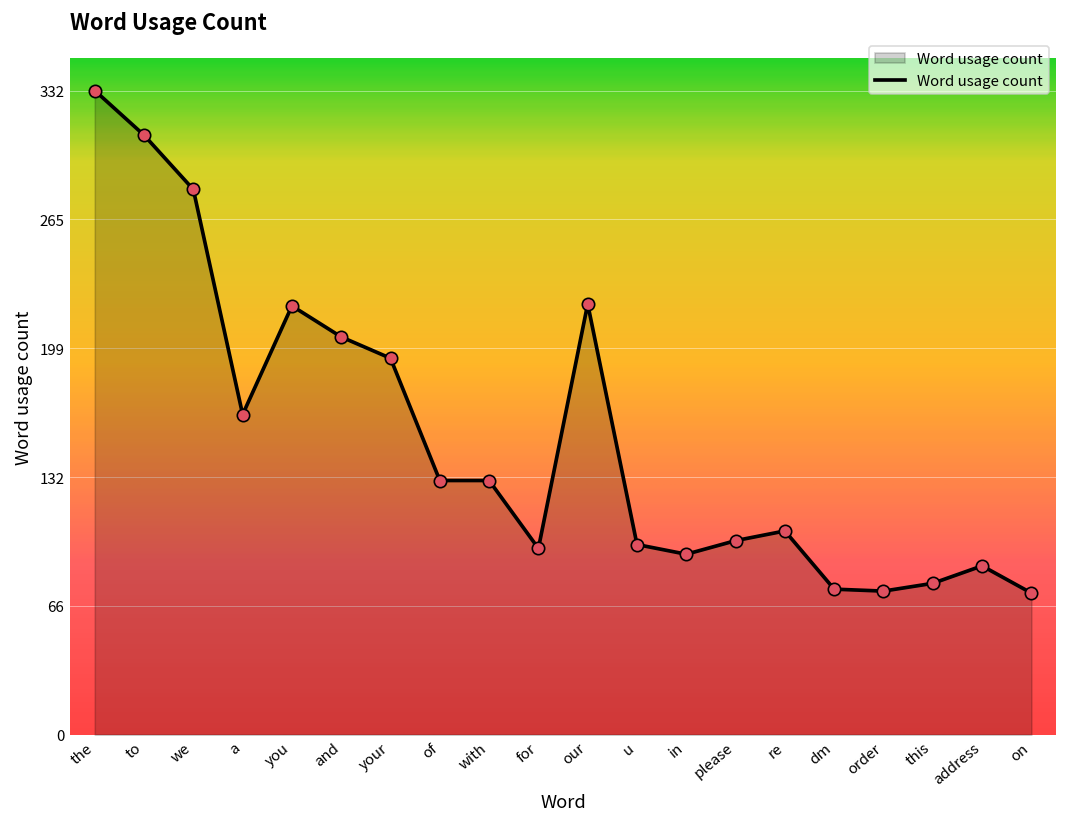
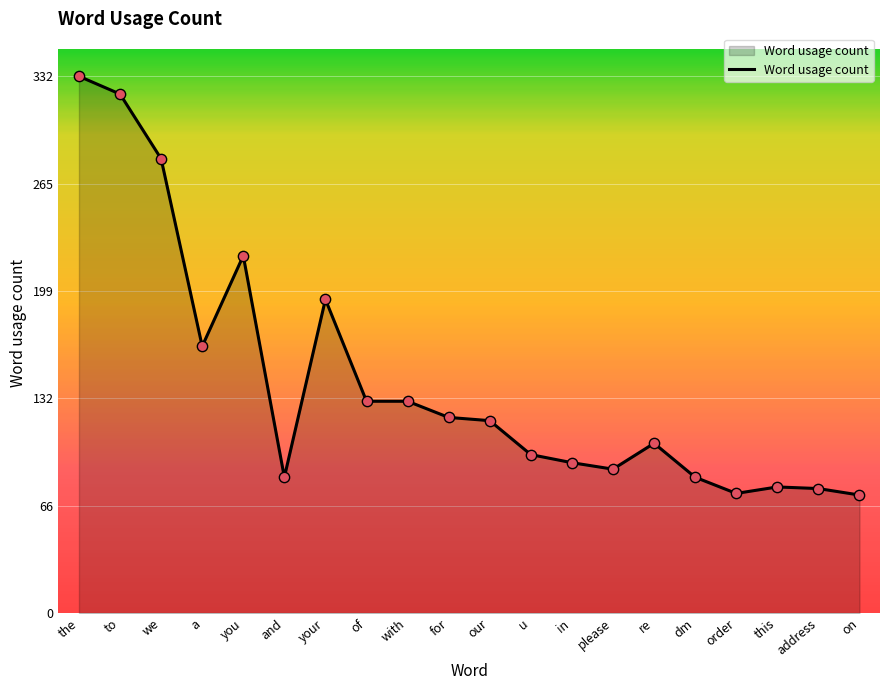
to: 309 -> 321
and: 205 -> 84
for: 96 -> 121
our: 222 -> 119
please: 100 -> 89
dm: 75 -> 84
address: 87 -> 77
